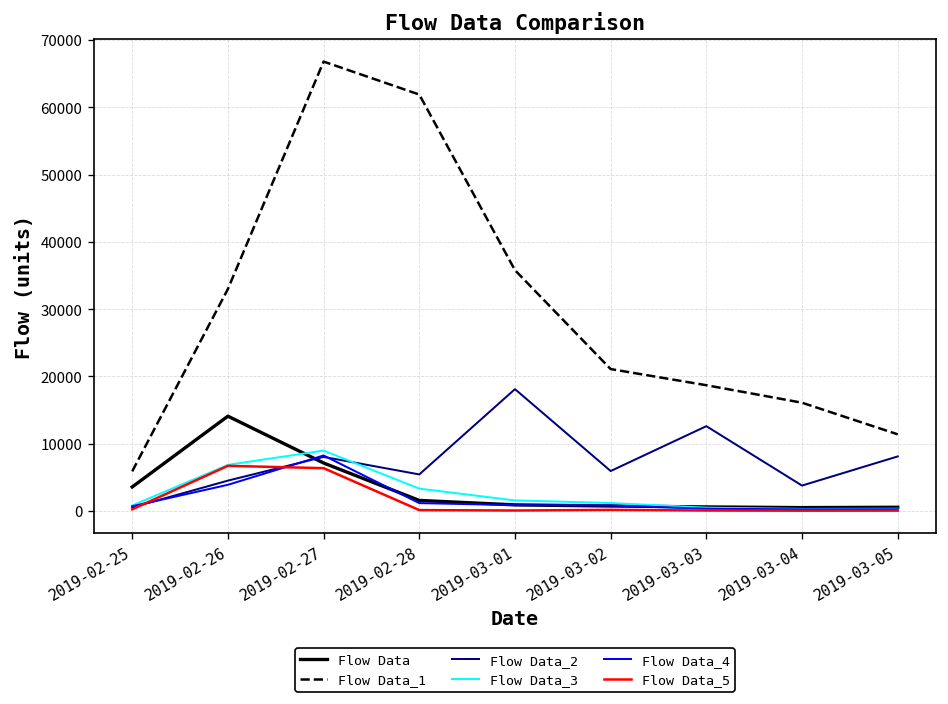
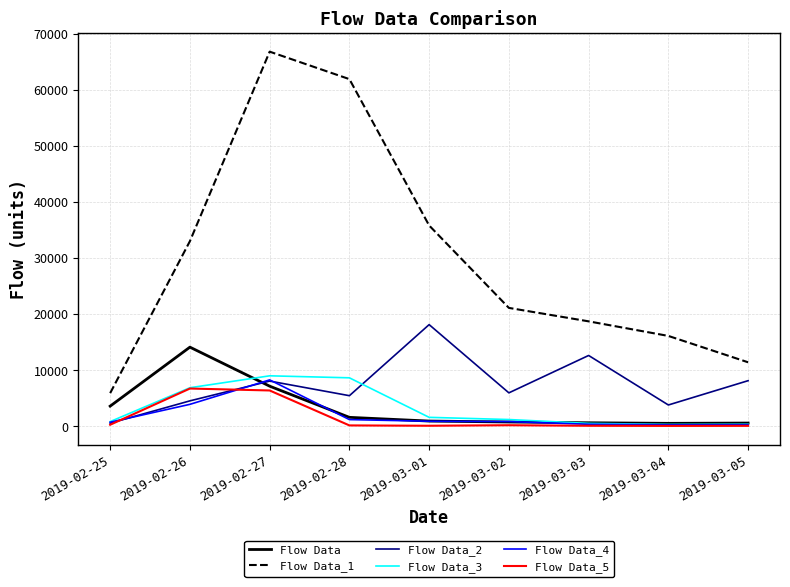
Flow Data_3, 2019-02-28: 3000 -> 9000
